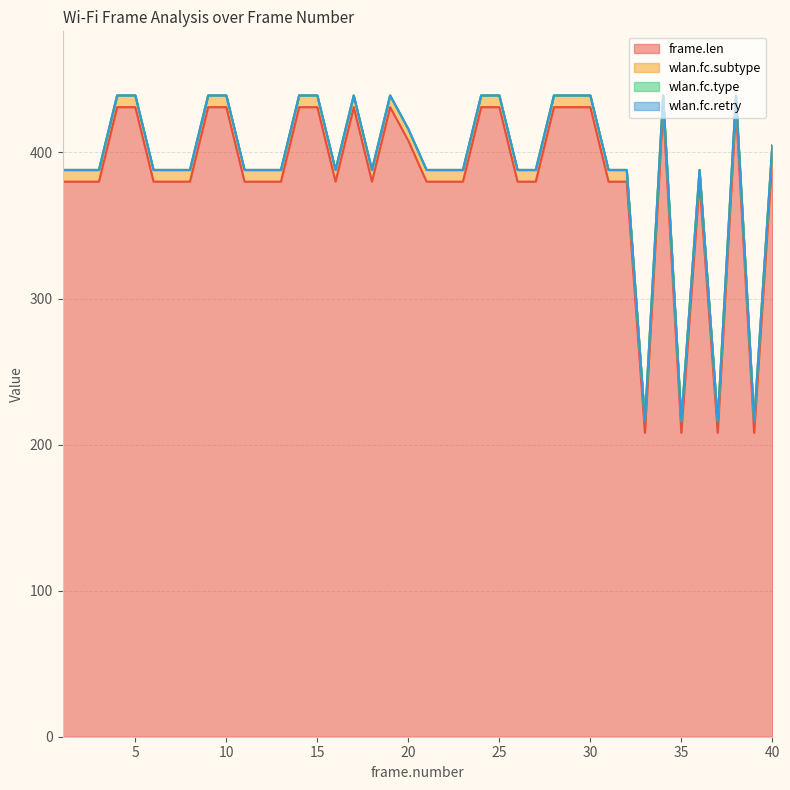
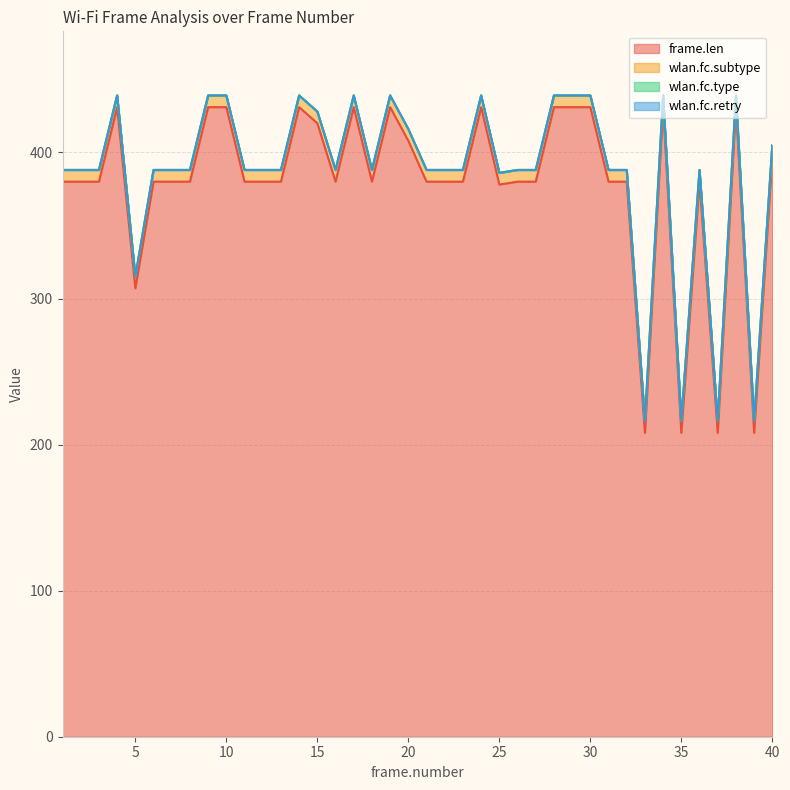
frame.len, 5: 431 -> 307
frame.len, 15: 431 -> 420
frame.len, 25: 431 -> 378
